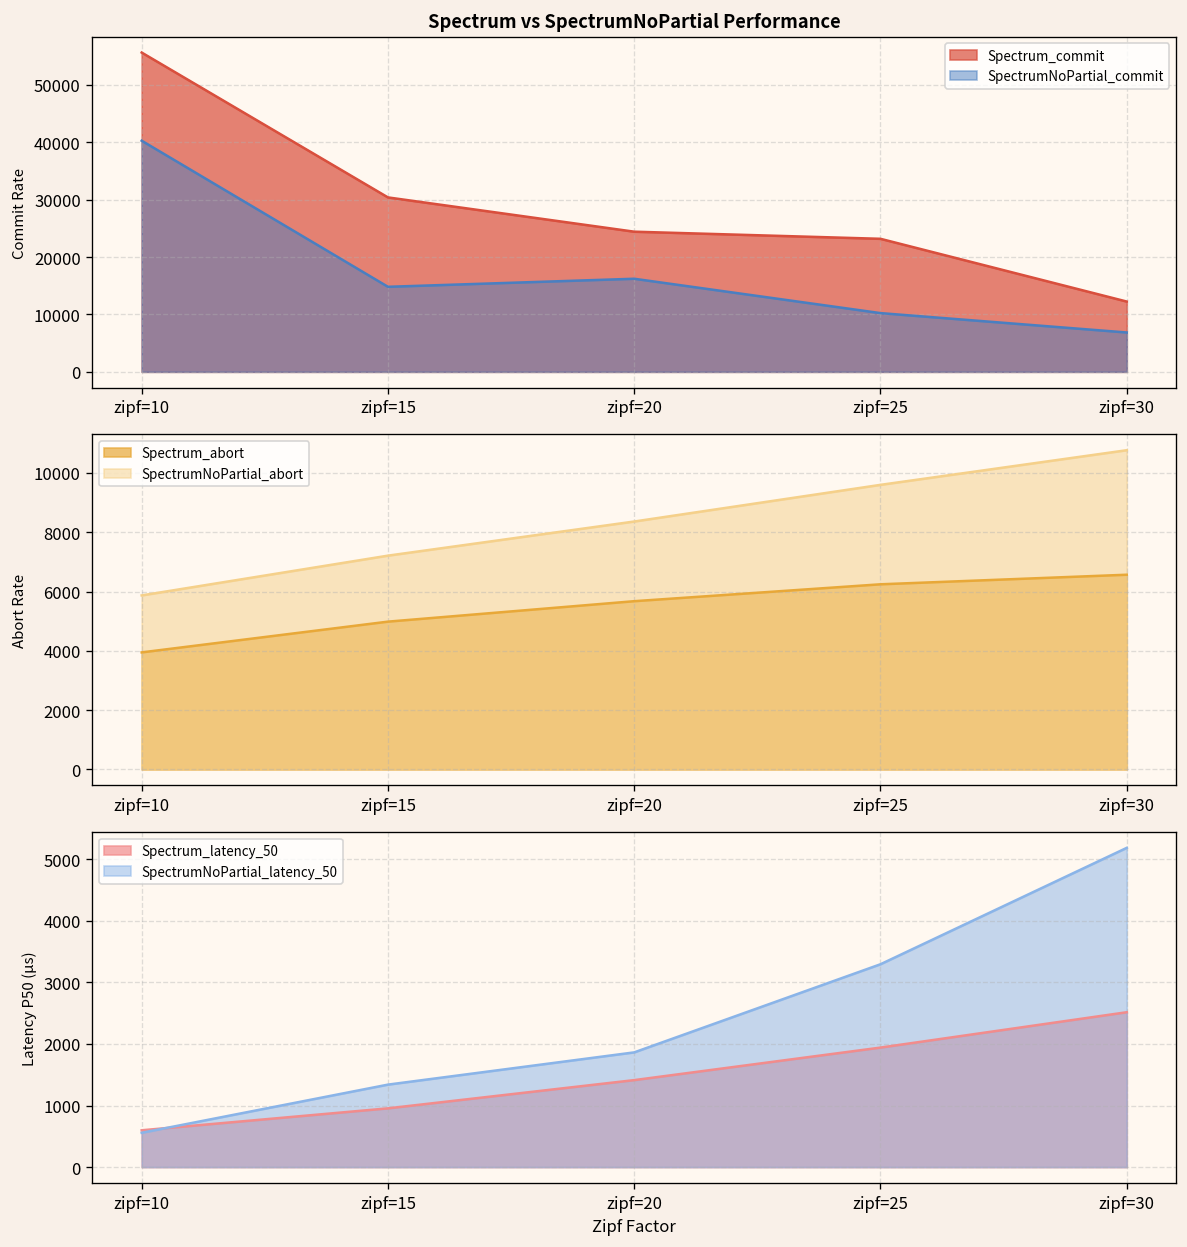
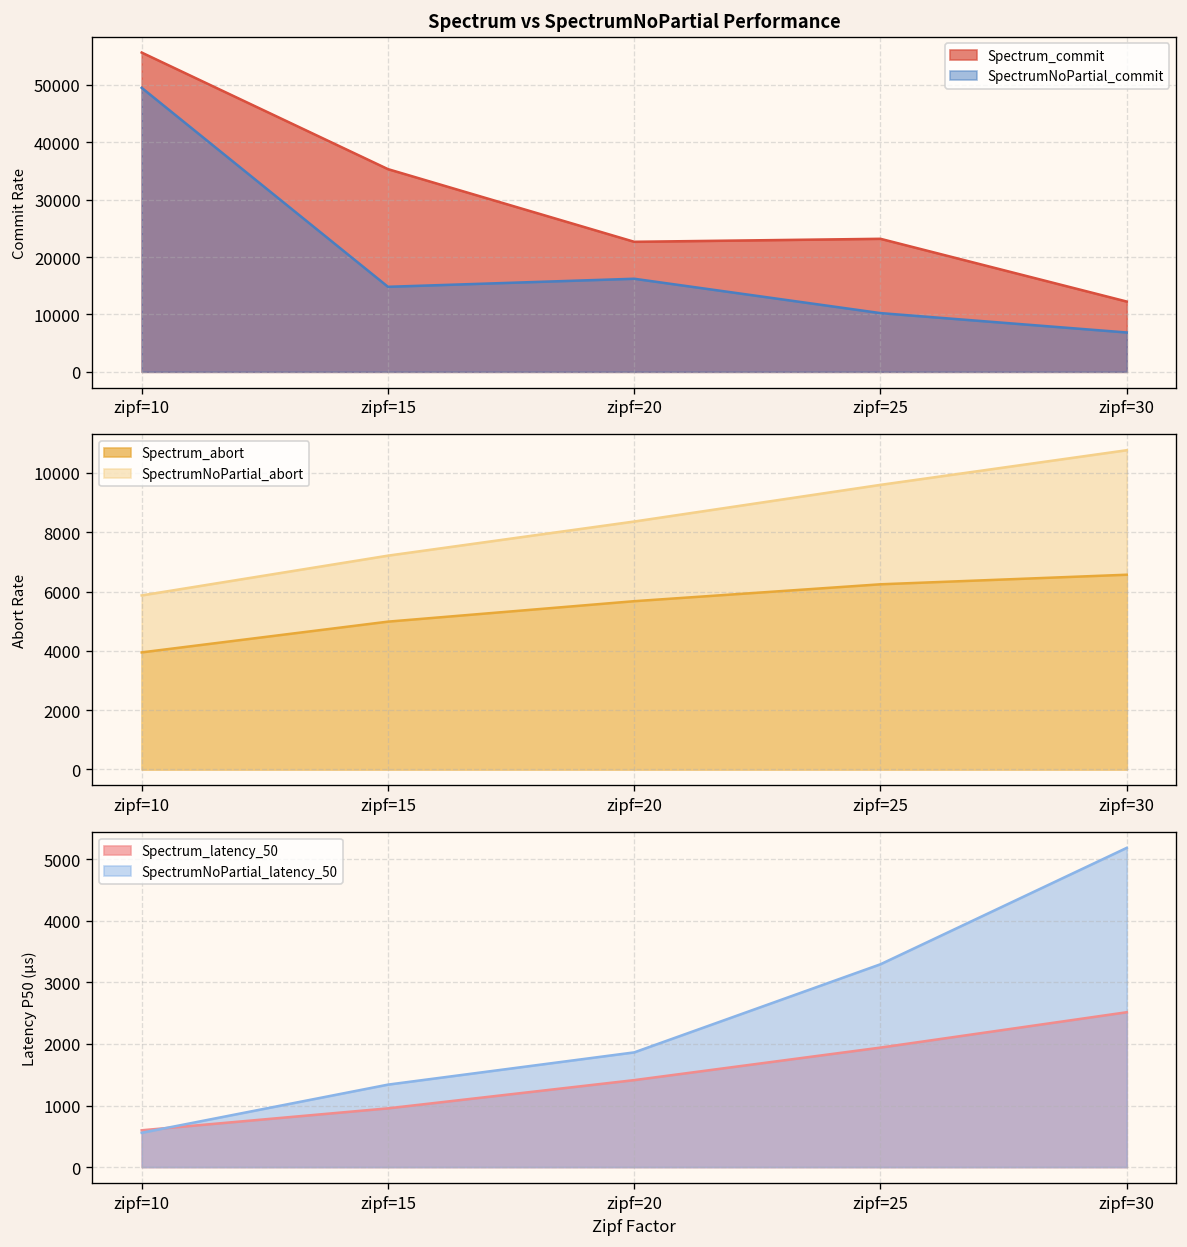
Spectrum vs SpectrumNoPartial Performance, SpectrumNoPartial_commit, zipf=10: 40000 -> 49000
Spectrum vs SpectrumNoPartial Performance, Spectrum_commit, zipf=15: 30000 -> 35000
Spectrum vs SpectrumNoPartial Performance, Spectrum_commit, zipf=20: 24000 -> 23000
